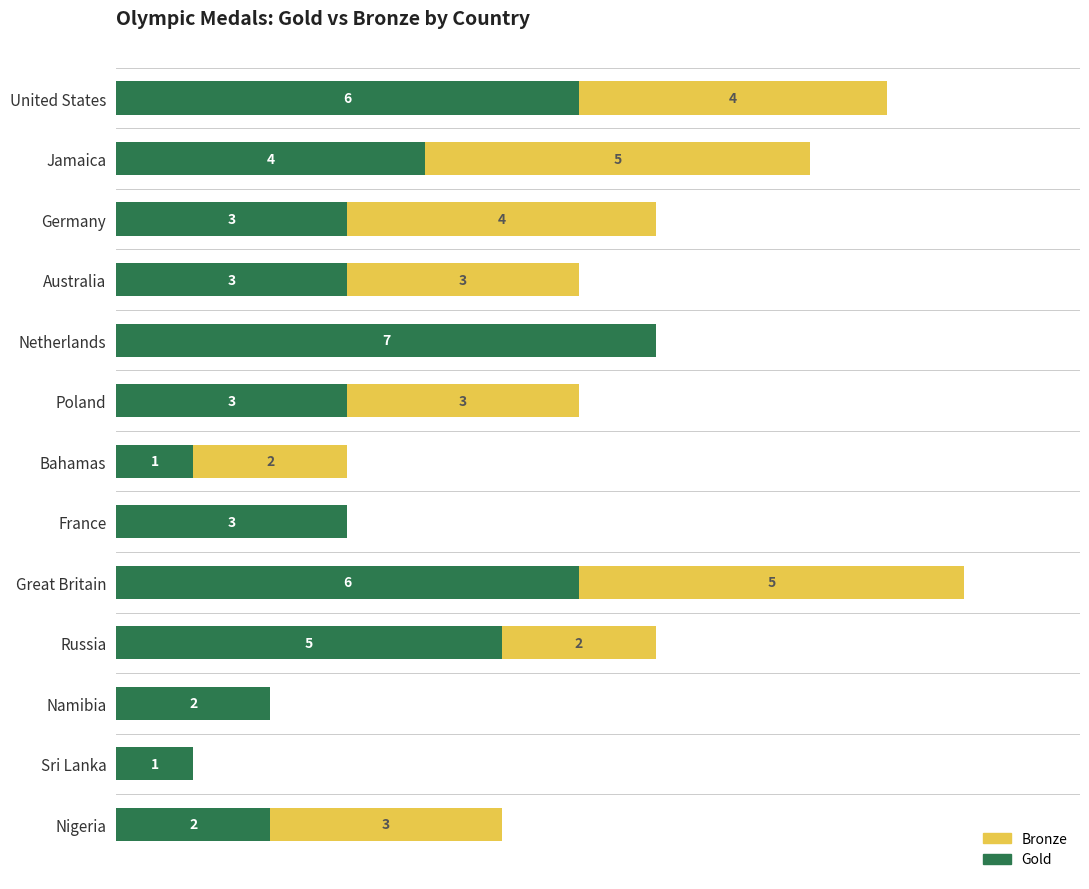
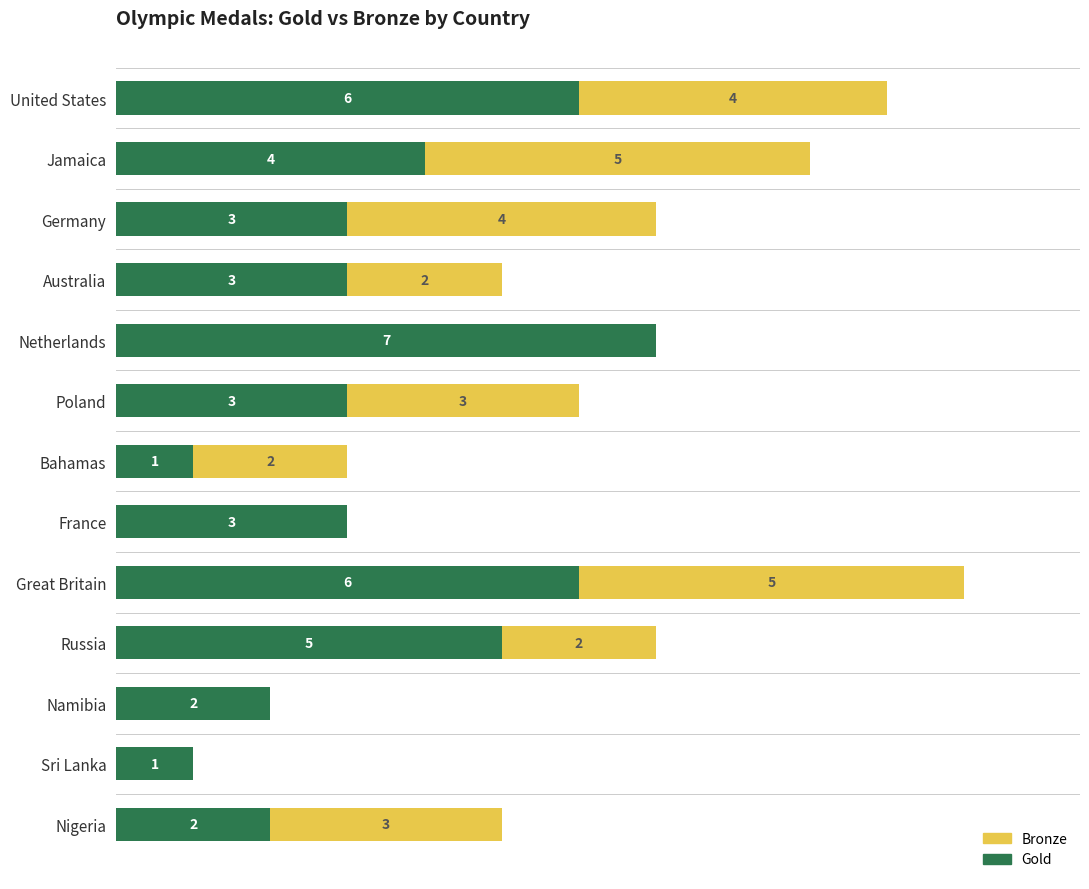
Bronze, Australia: 3 -> 2
